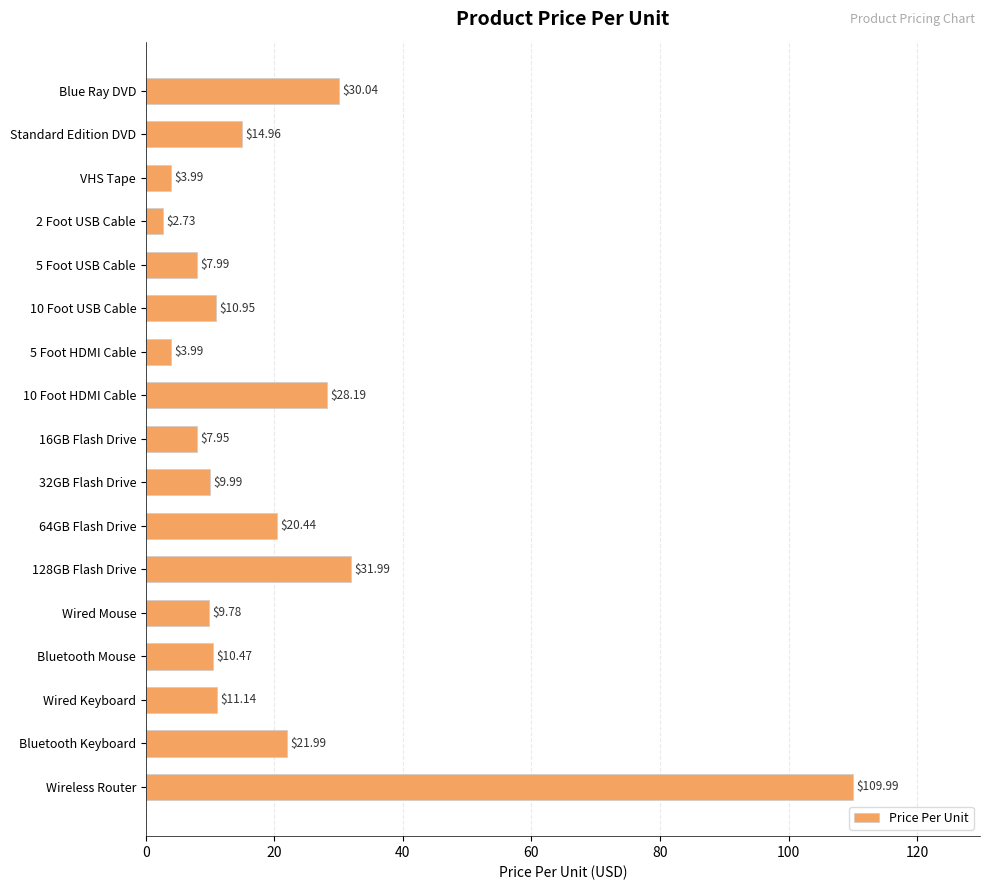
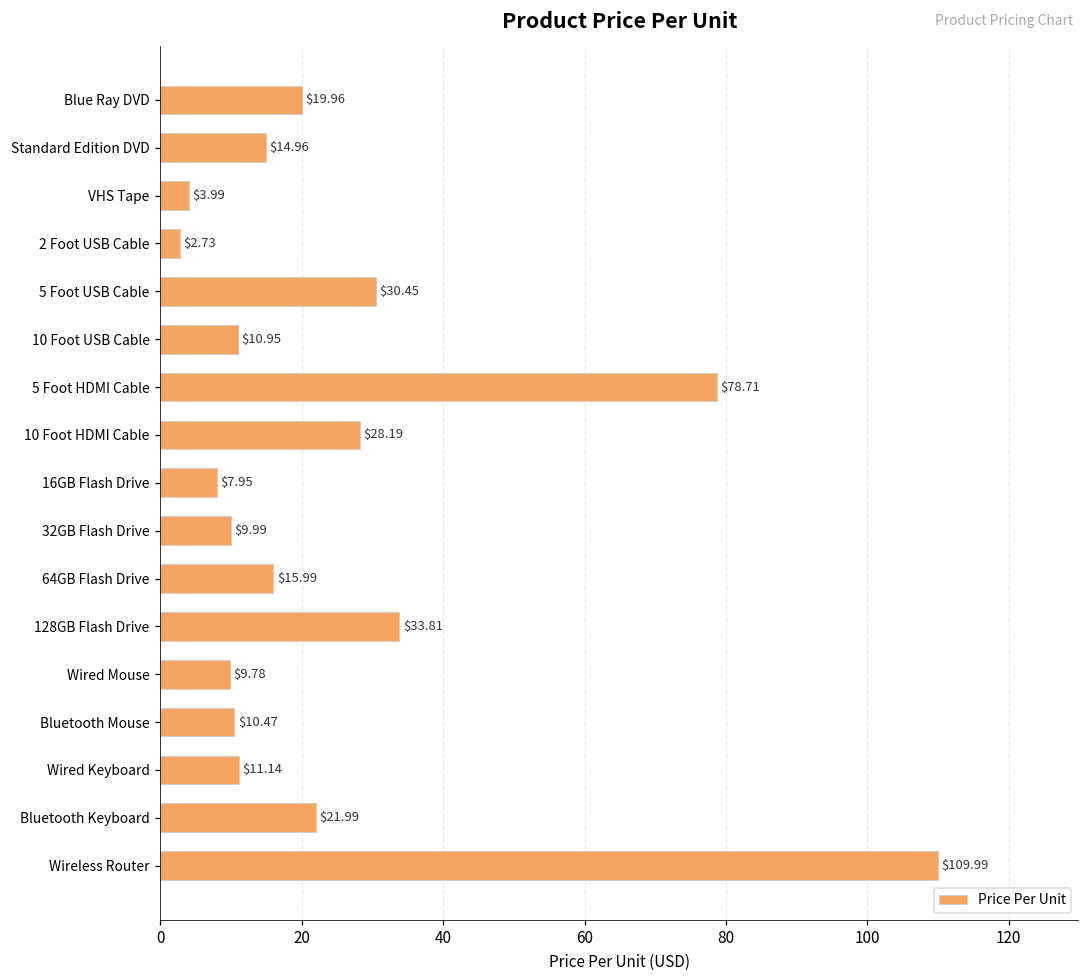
Blue Ray DVD: $30.04 -> $19.96
5 Foot USB Cable: $7.99 -> $30.45
5 Foot HDMI Cable: $3.99 -> $78.71
64GB Flash Drive: $20.44 -> $15.99
128GB Flash Drive: $31.99 -> $33.81
